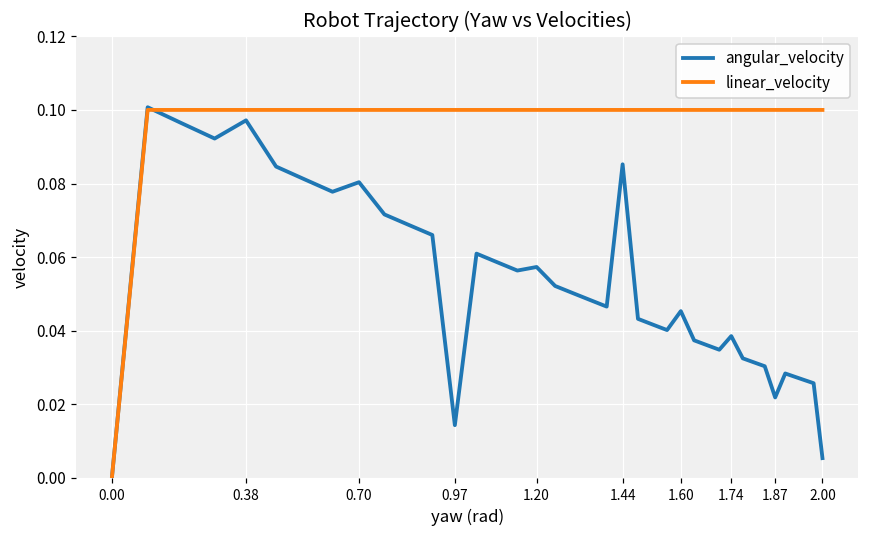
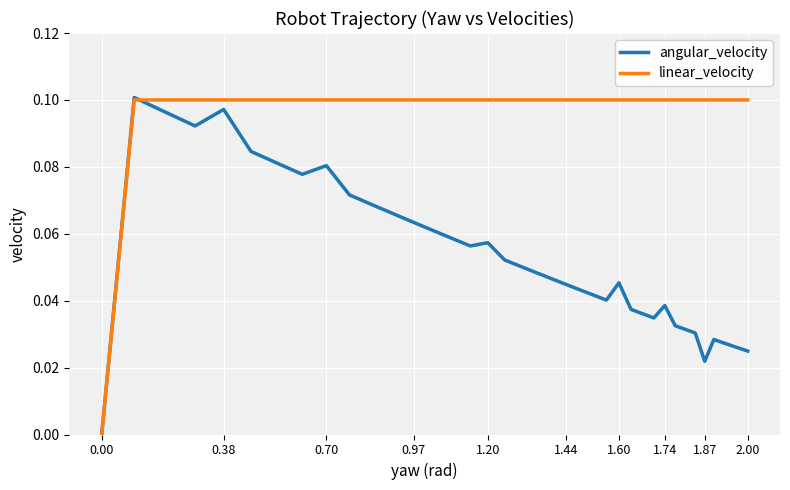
angular_velocity, 0.97: 0.014 -> 0.063
angular_velocity, 1.44: 0.085 -> 0.045
angular_velocity, 2.00: 0.005 -> 0.025
